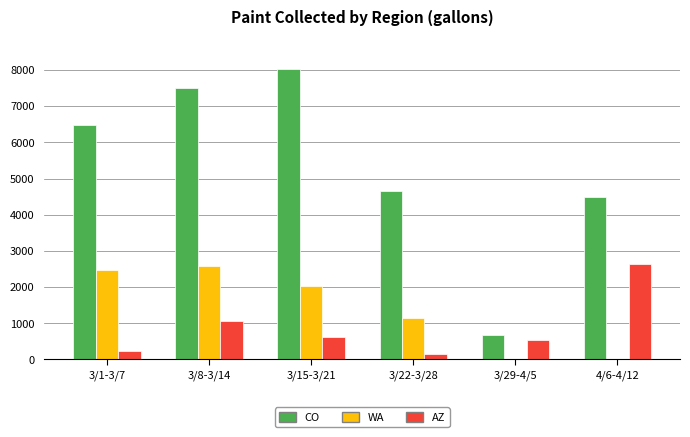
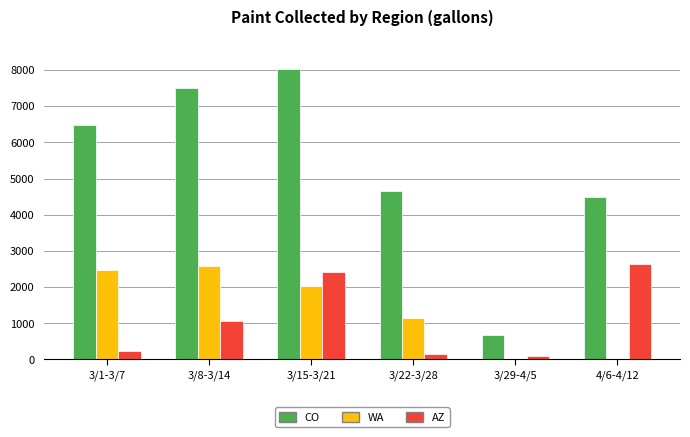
AZ, 3/15-3/21: 600 -> 2400
AZ, 3/29-4/5: 500 -> 100
